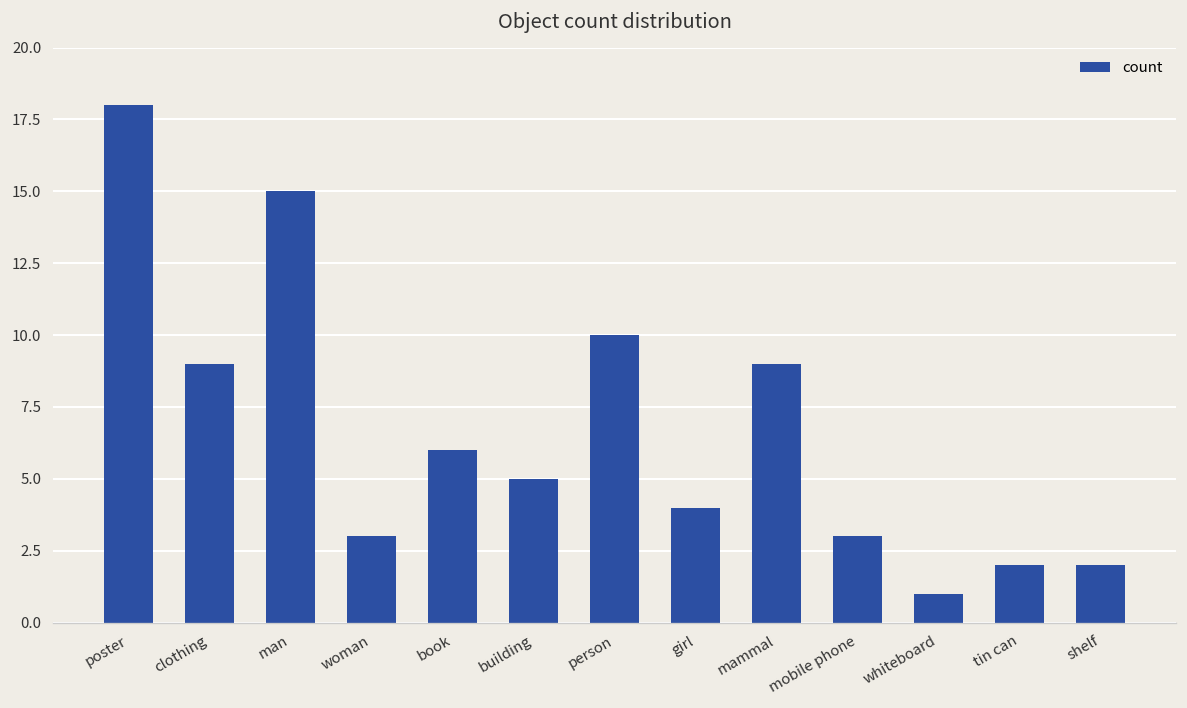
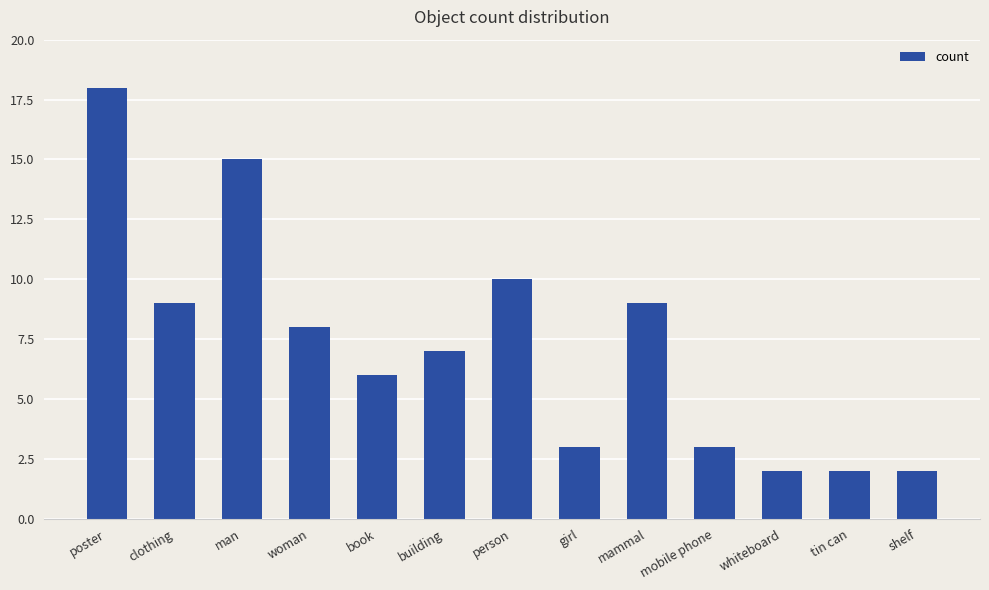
woman: 3 -> 8
building: 5 -> 7
girl: 4 -> 3
whiteboard: 1 -> 2
